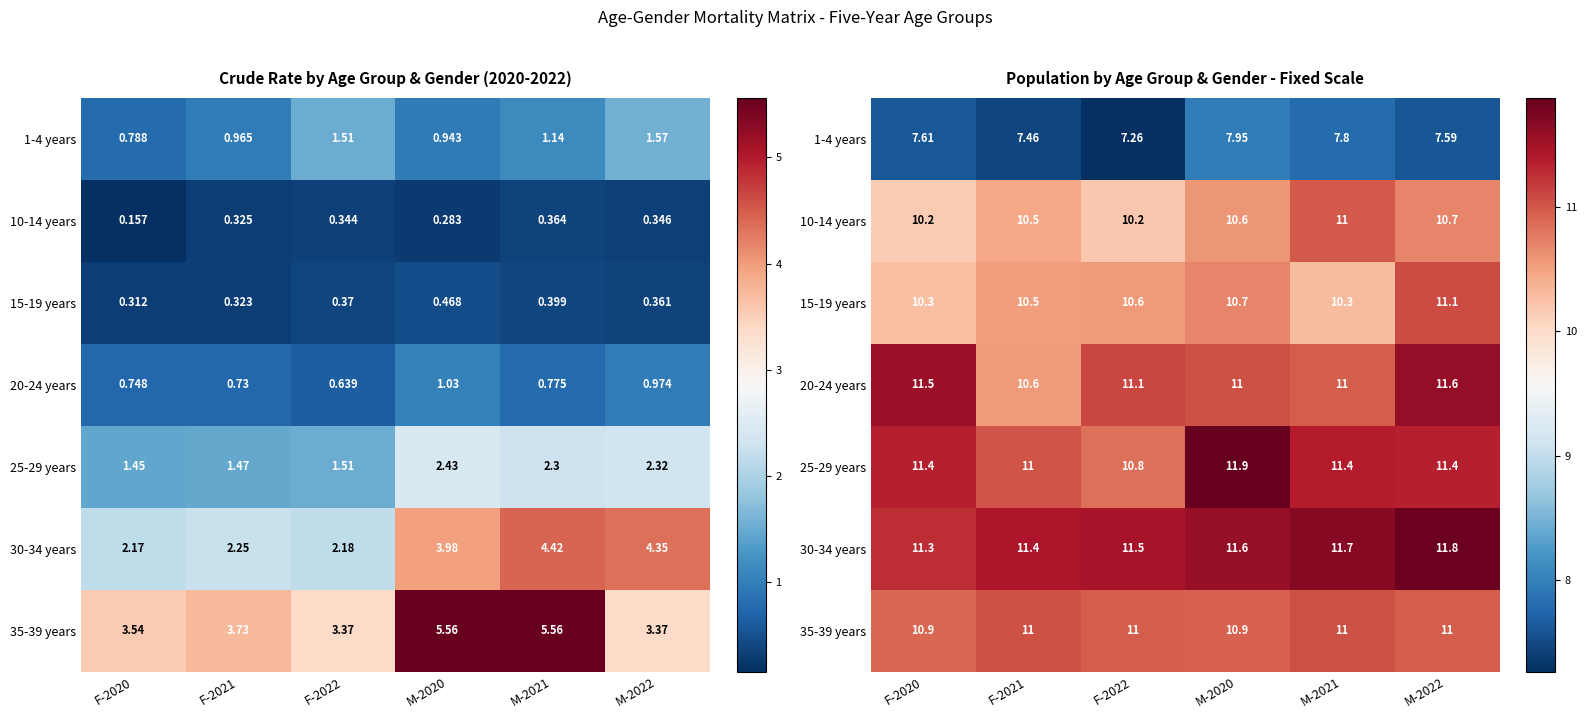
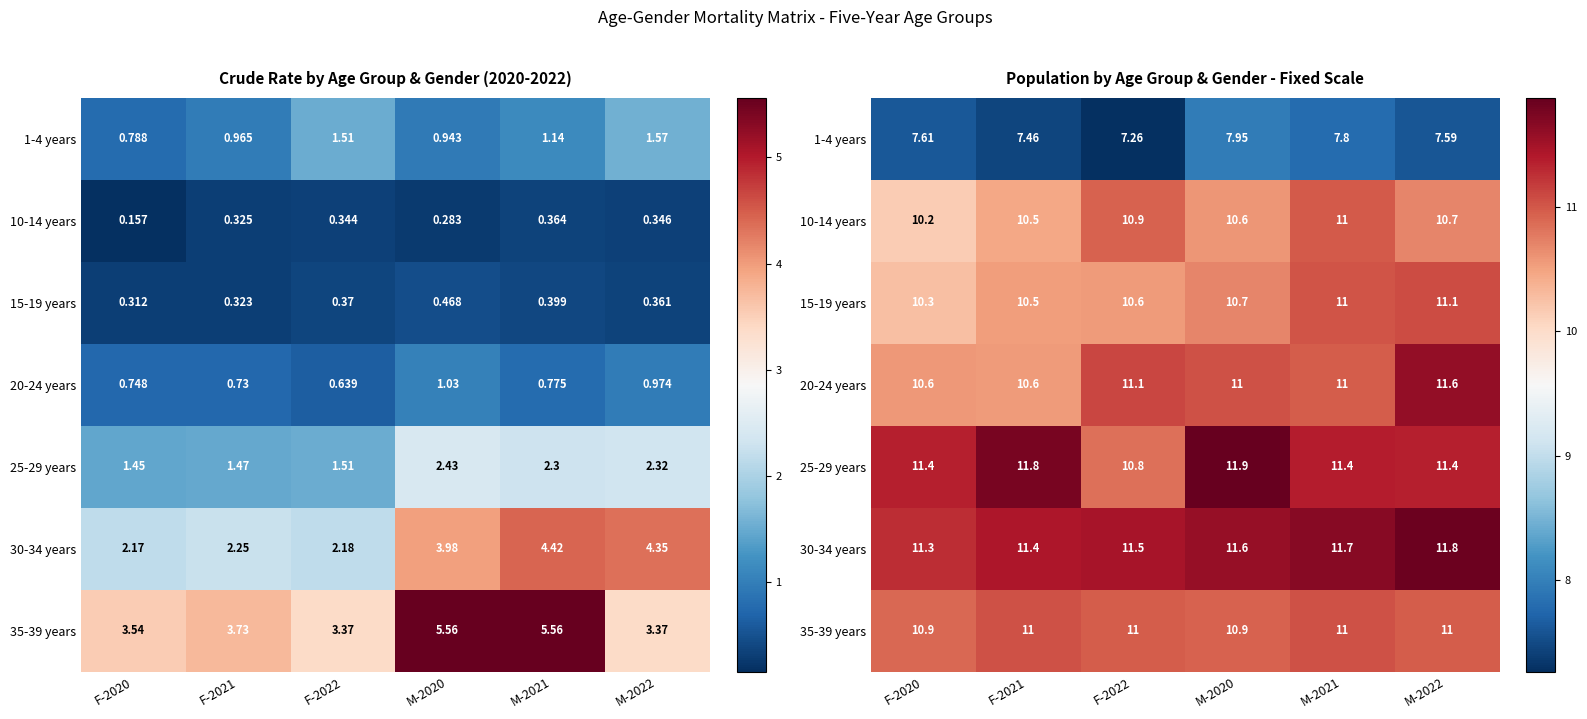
Population by Age Group & Gender - Fixed Scale, 10-14 years, F-2022: 10.2 -> 10.9
Population by Age Group & Gender - Fixed Scale, 15-19 years, M-2021: 10.3 -> 11
Population by Age Group & Gender - Fixed Scale, 20-24 years, F-2020: 11.5 -> 10.6
Population by Age Group & Gender - Fixed Scale, 25-29 years, F-2021: 11 -> 11.8
